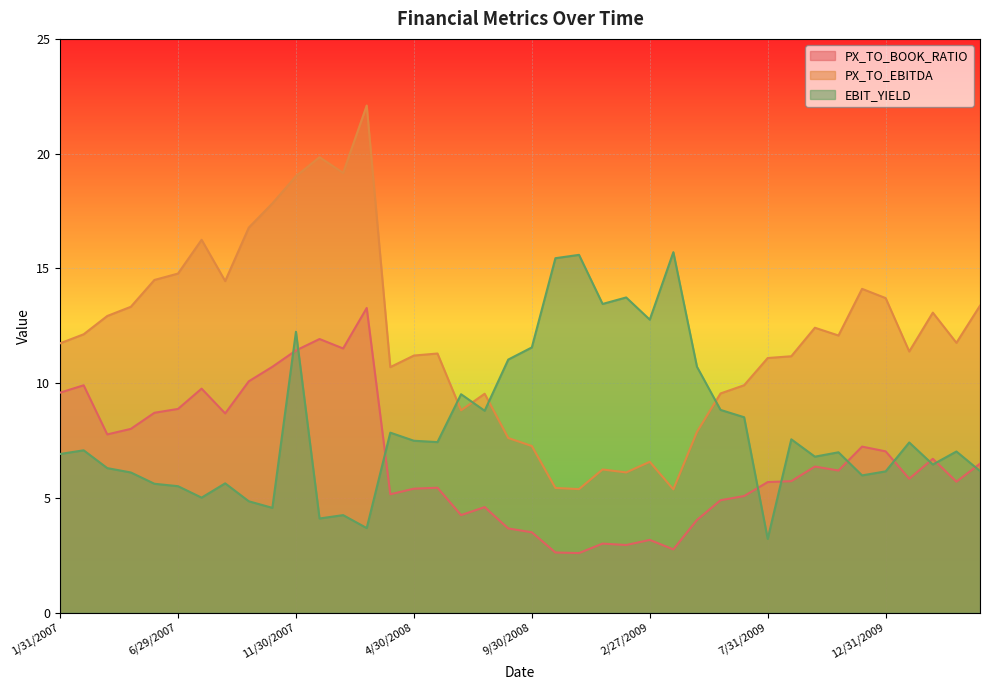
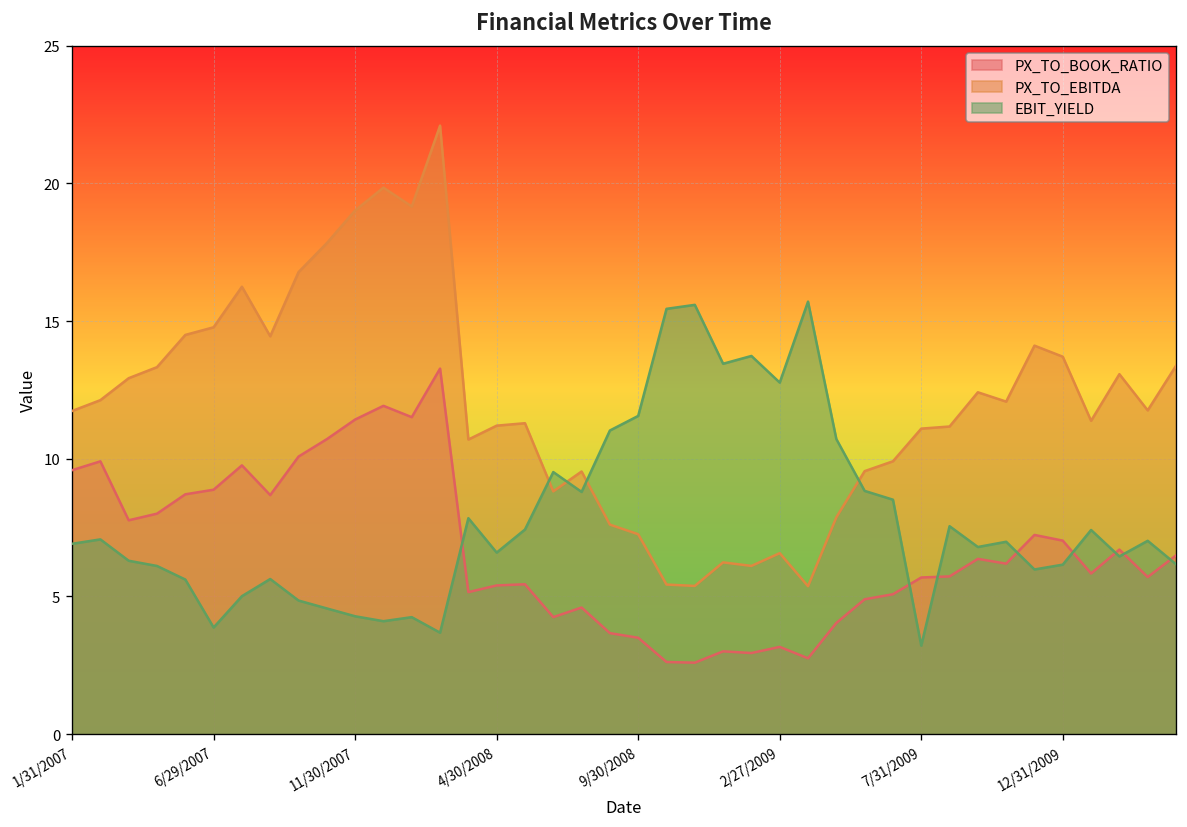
EBIT_YIELD, 6/29/2007: 5.5 -> 3.9
EBIT_YIELD, 11/30/2007: 12.2 -> 4.3
EBIT_YIELD, 4/30/2008: 7.5 -> 6.6
